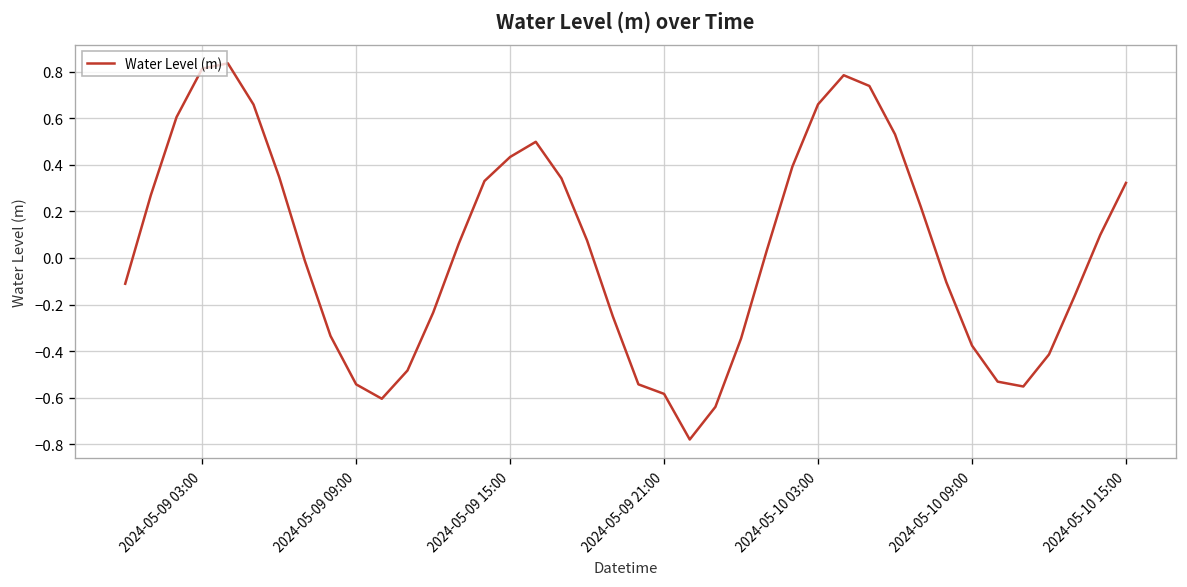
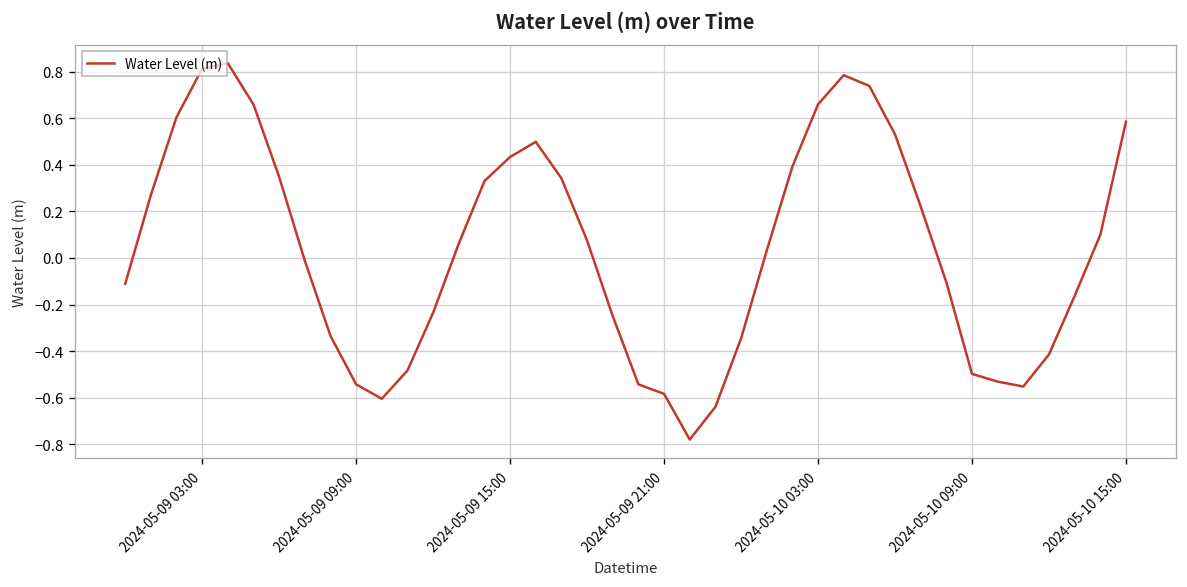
2024-05-10 09:00: -0.38 -> -0.50
2024-05-10 15:00: 0.32 -> 0.58
